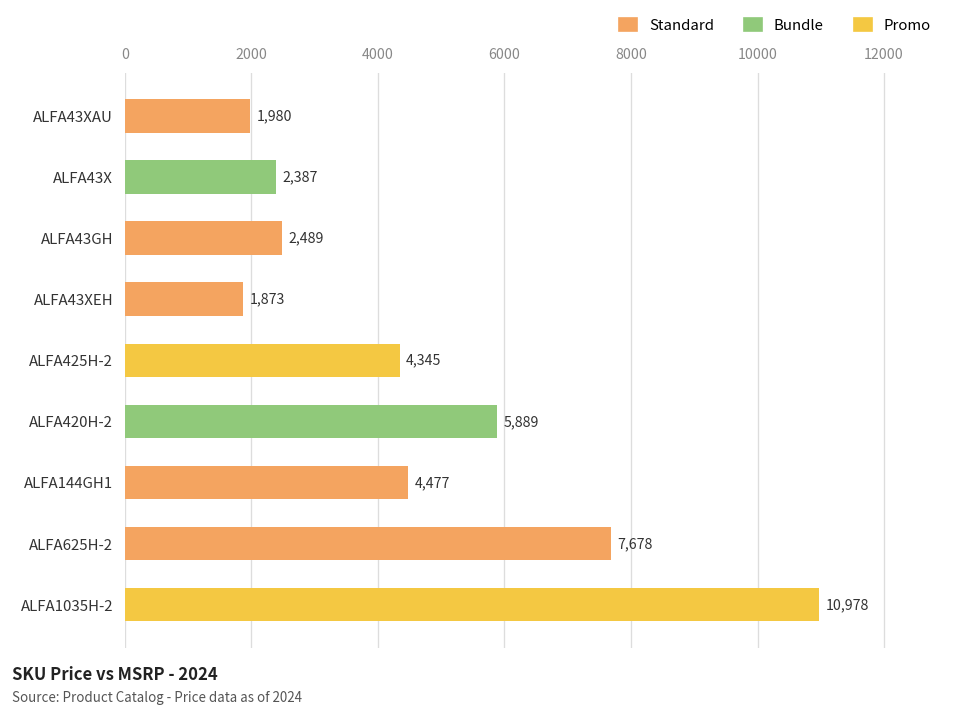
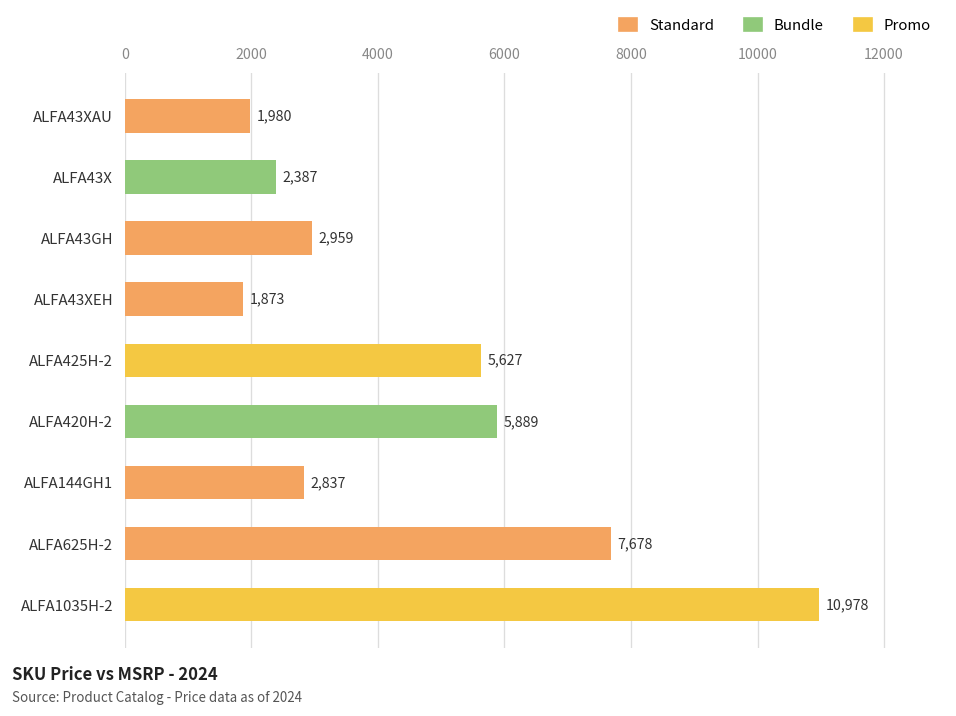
ALFA43GH: 2,489 -> 2,959
ALFA425H-2: 4,345 -> 5,627
ALFA144GH1: 4,477 -> 2,837
